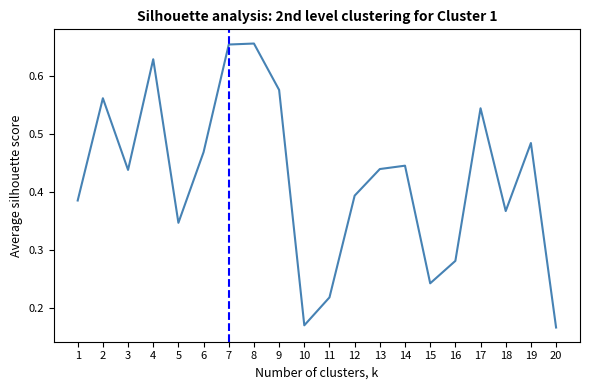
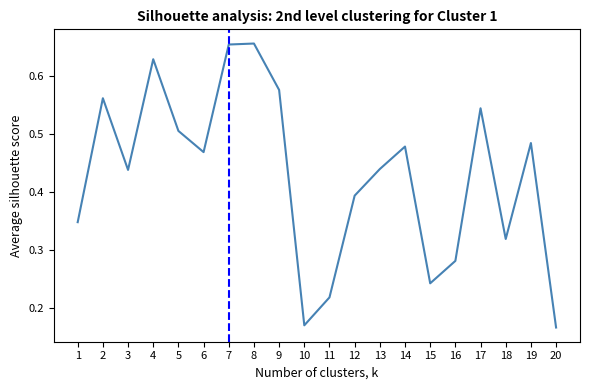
1: 0.38 -> 0.35
5: 0.35 -> 0.51
14: 0.45 -> 0.48
18: 0.37 -> 0.32
